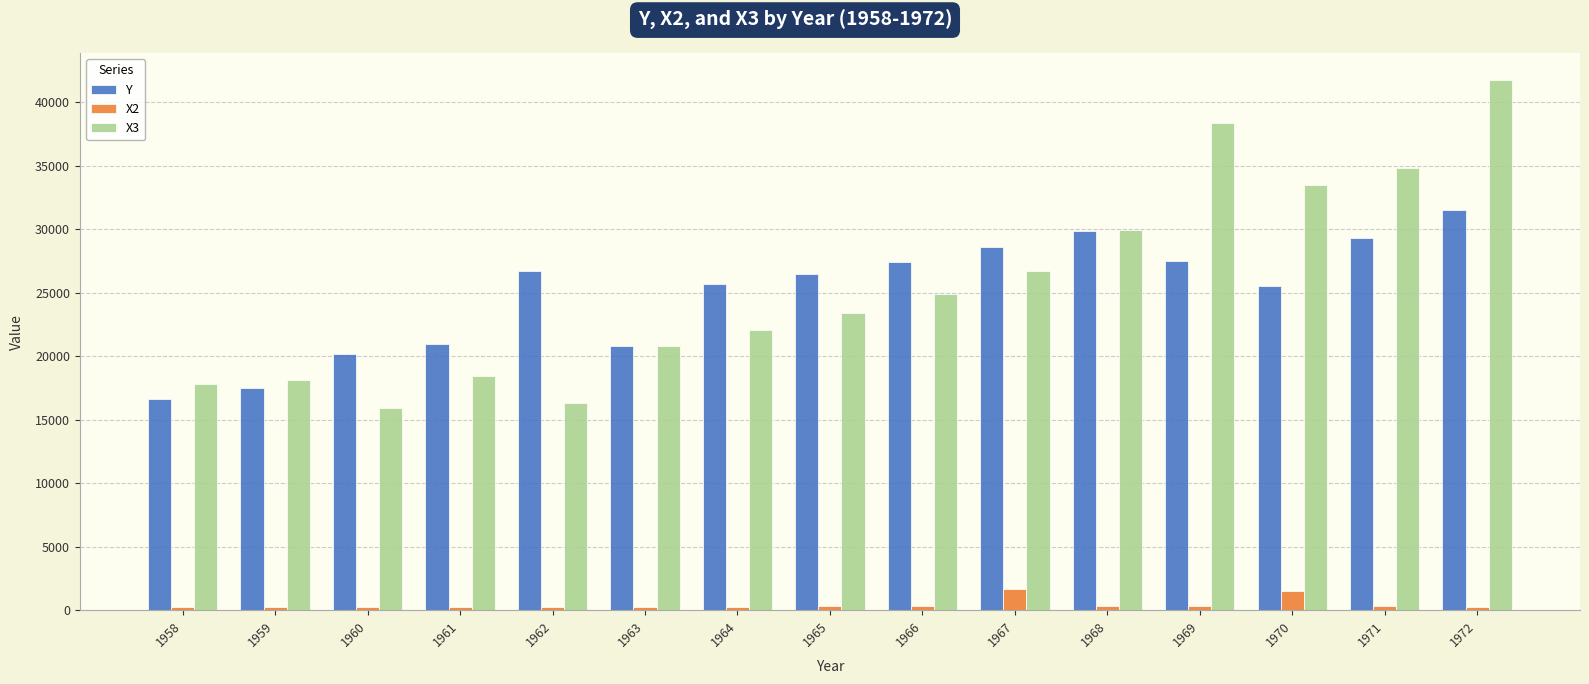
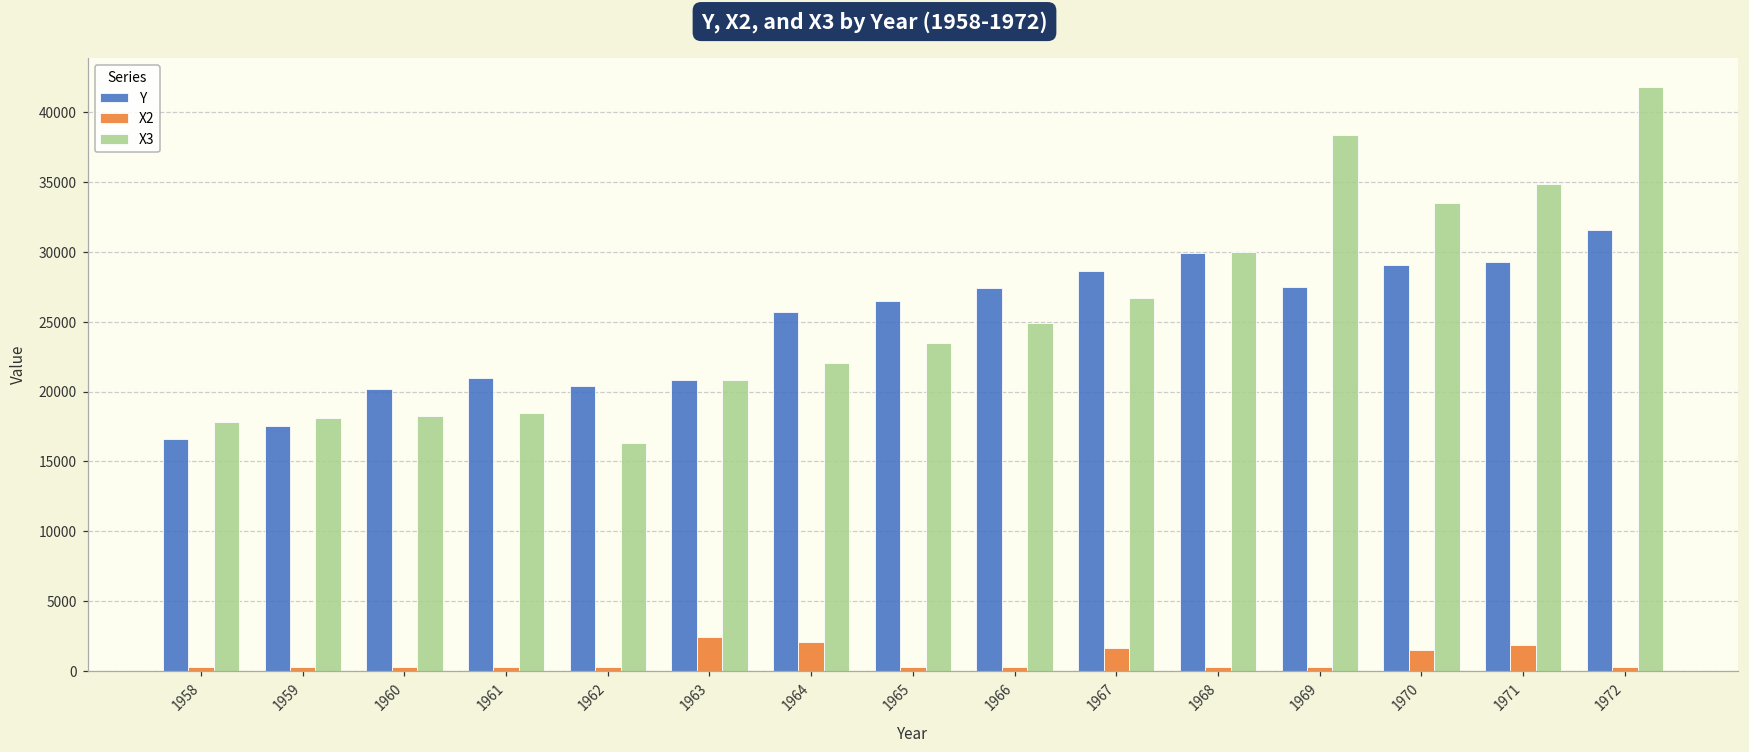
X3, 1960: 15900 -> 18300
Y, 1962: 26700 -> 20400
X2, 1963: 300 -> 2400
X2, 1964: 300 -> 2100
Y, 1970: 25500 -> 29000
X2, 1971: 300 -> 1800
